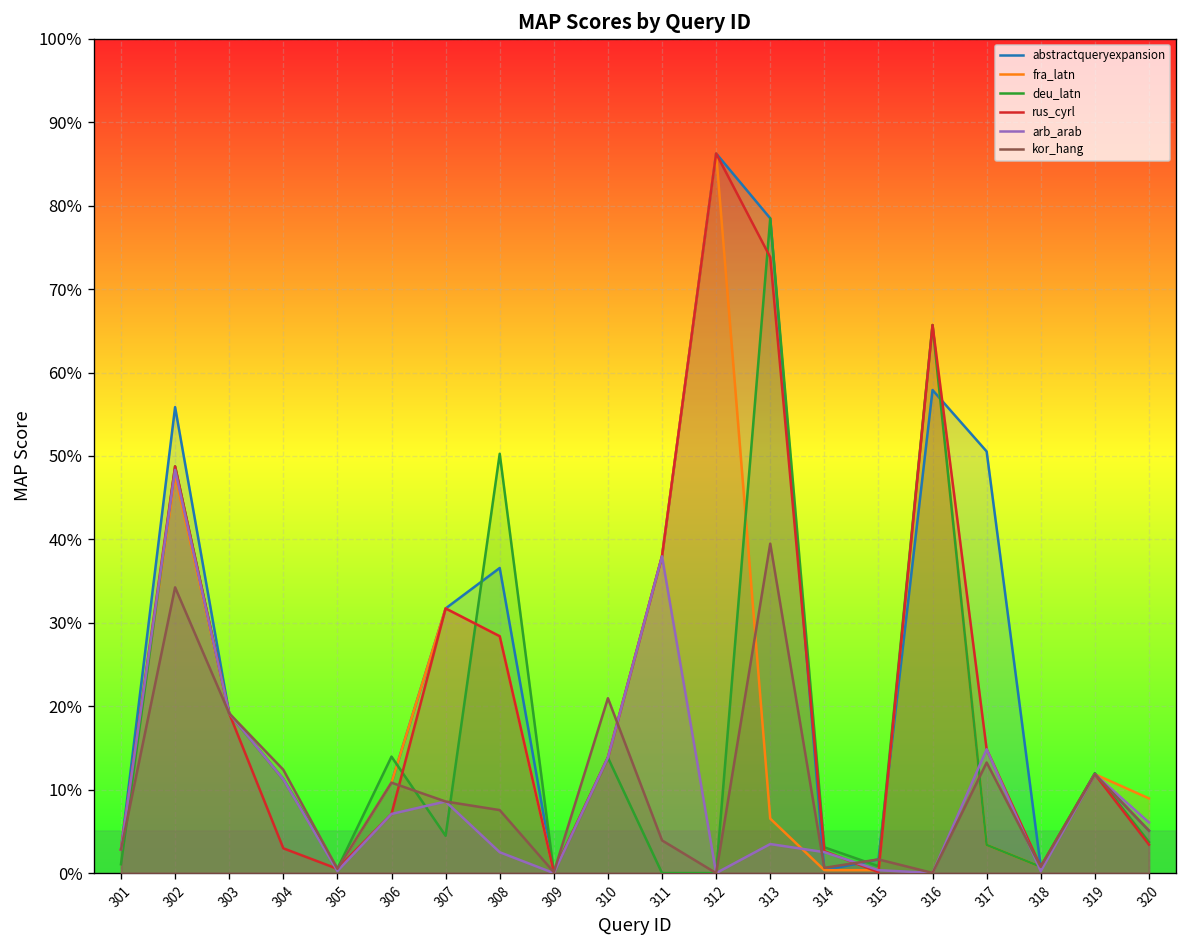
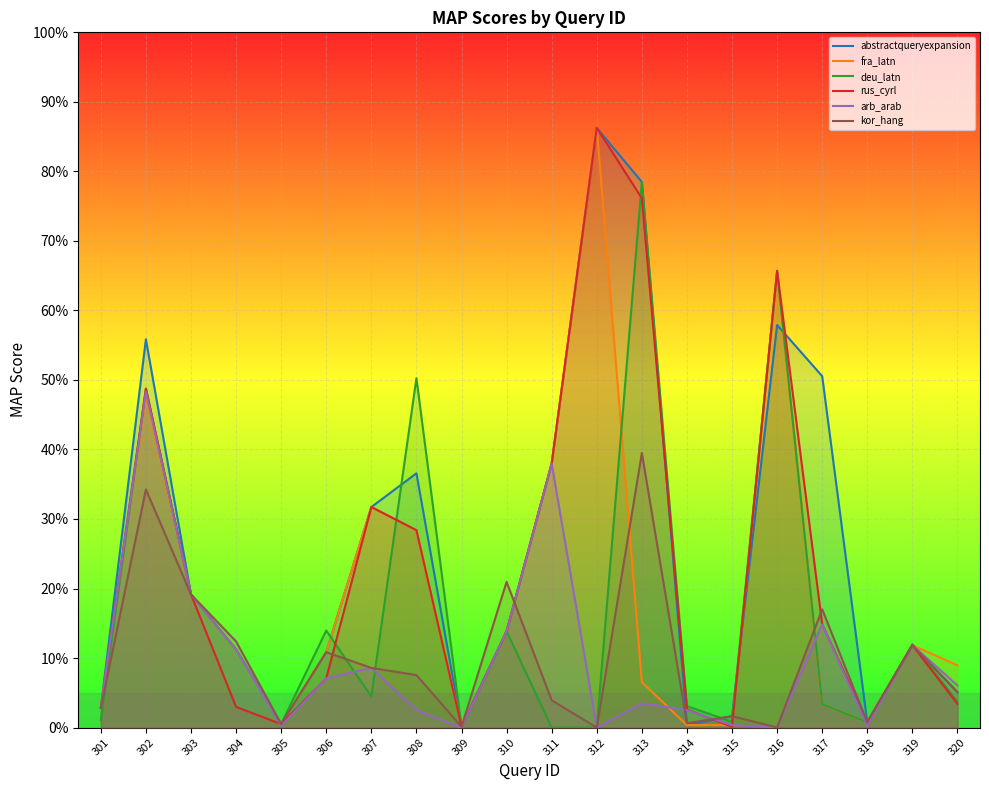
rus_cyrl, 313: 74% -> 76%
kor_hang, 317: 13% -> 17%
